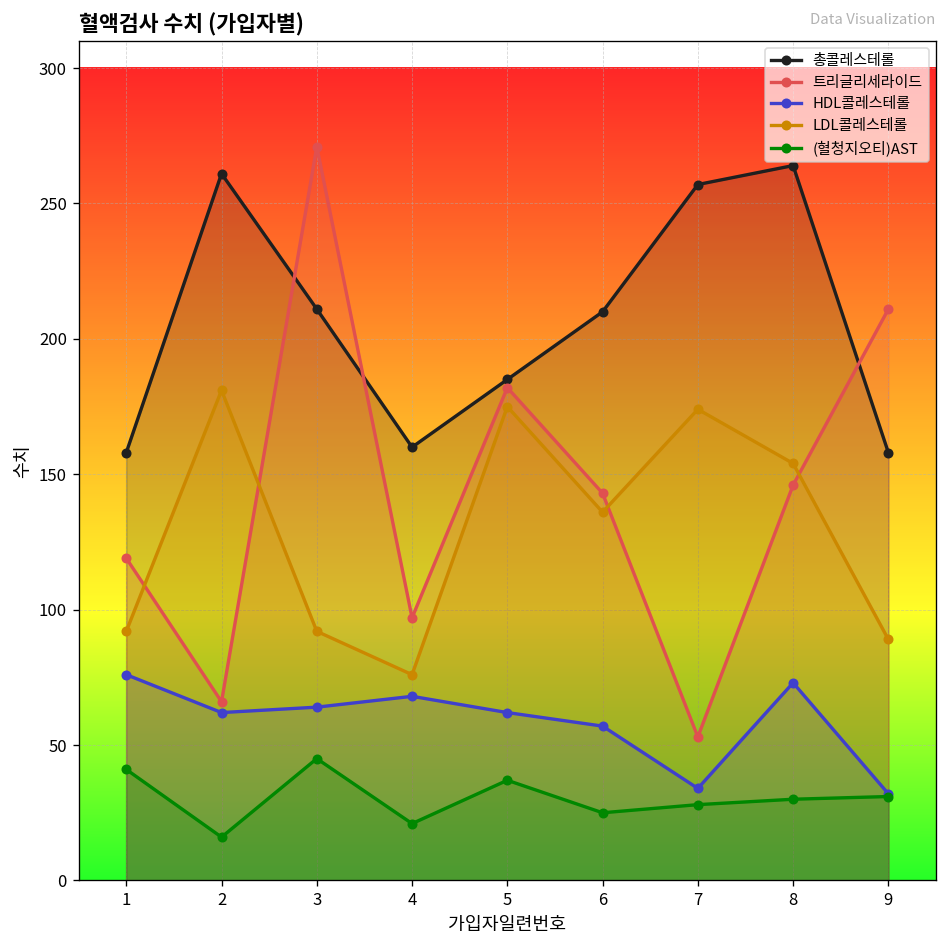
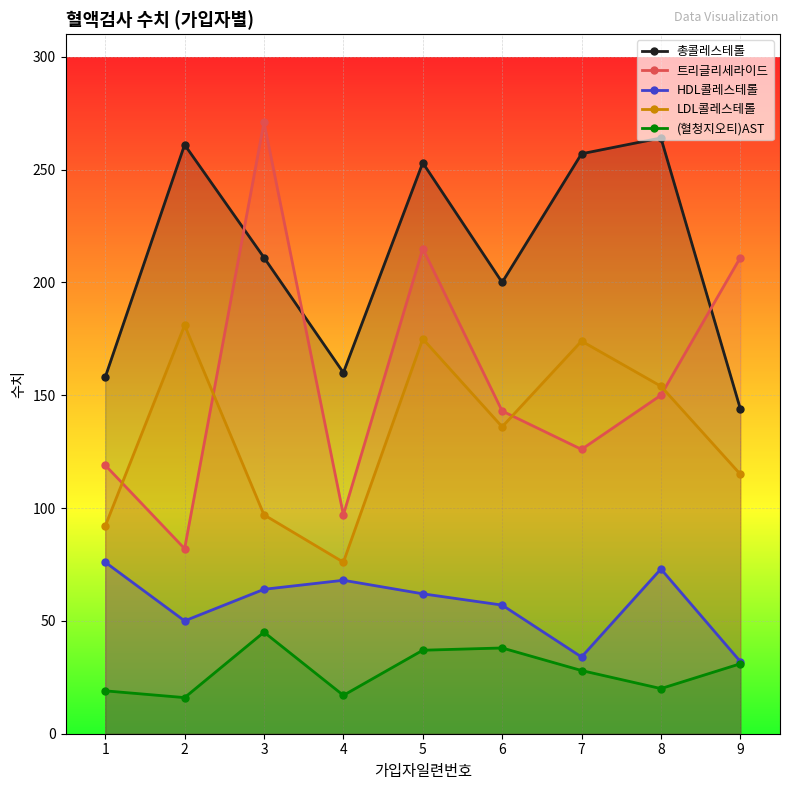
(혈청지오티)AST, 1: 41 -> 19
트리글리세라이드, 2: 66 -> 82
HDL콜레스테롤, 2: 62 -> 50
LDL콜레스테롤, 3: 92 -> 97
(혈청지오티)AST, 4: 21 -> 17
총콜레스테롤, 5: 185 -> 253
트리글리세라이드, 5: 182 -> 215
총콜레스테롤, 6: 210 -> 200
(혈청지오티)AST, 6: 25 -> 38
트리글리세라이드, 7: 53 -> 126
트리글리세라이드, 8: 146 -> 150
(혈청지오티)AST, 8: 30 -> 20
총콜레스테롤, 9: 158 -> 144
LDL콜레스테롤, 9: 89 -> 115
